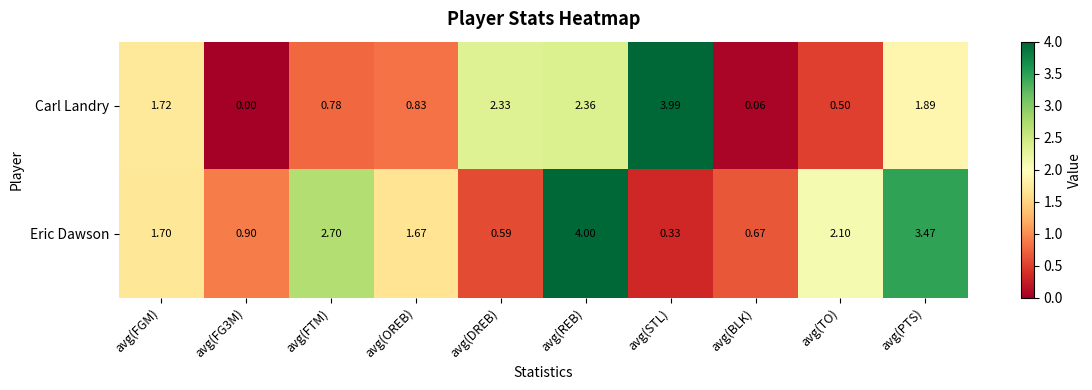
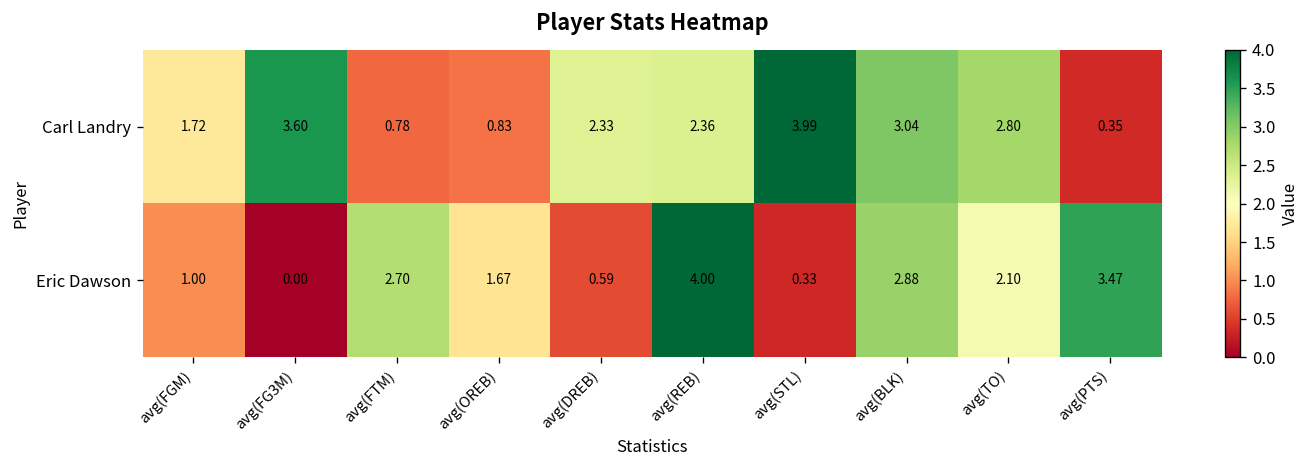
Carl Landry, avg(FG3M): 0.00 -> 3.60
Carl Landry, avg(BLK): 0.06 -> 3.04
Carl Landry, avg(TO): 0.50 -> 2.80
Carl Landry, avg(PTS): 1.89 -> 0.35
Eric Dawson, avg(FGM): 1.70 -> 1.00
Eric Dawson, avg(FG3M): 0.90 -> 0.00
Eric Dawson, avg(BLK): 0.67 -> 2.88
